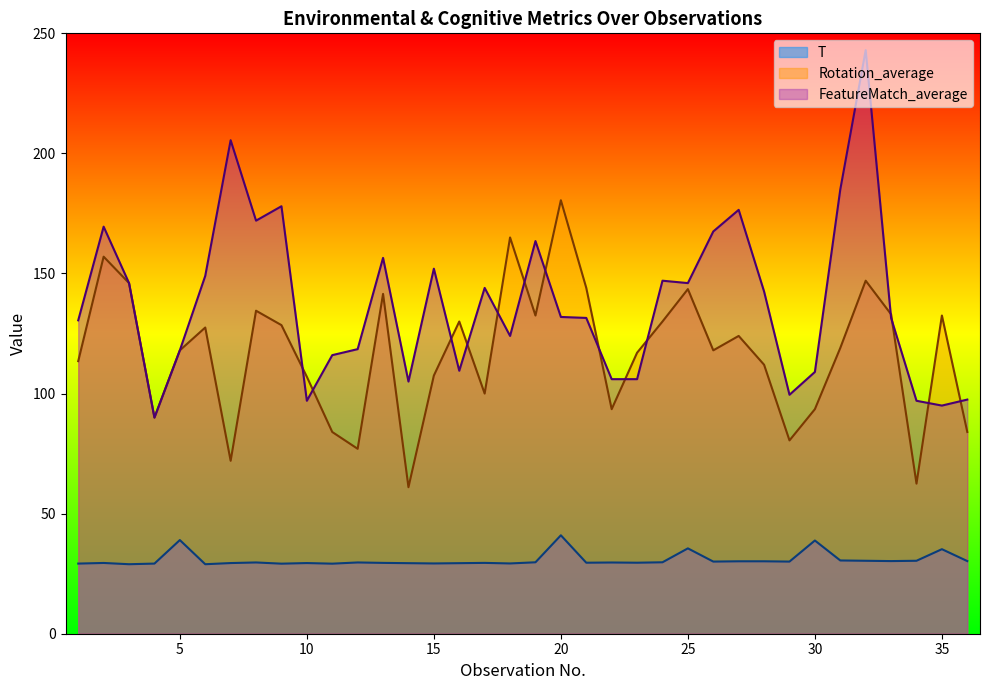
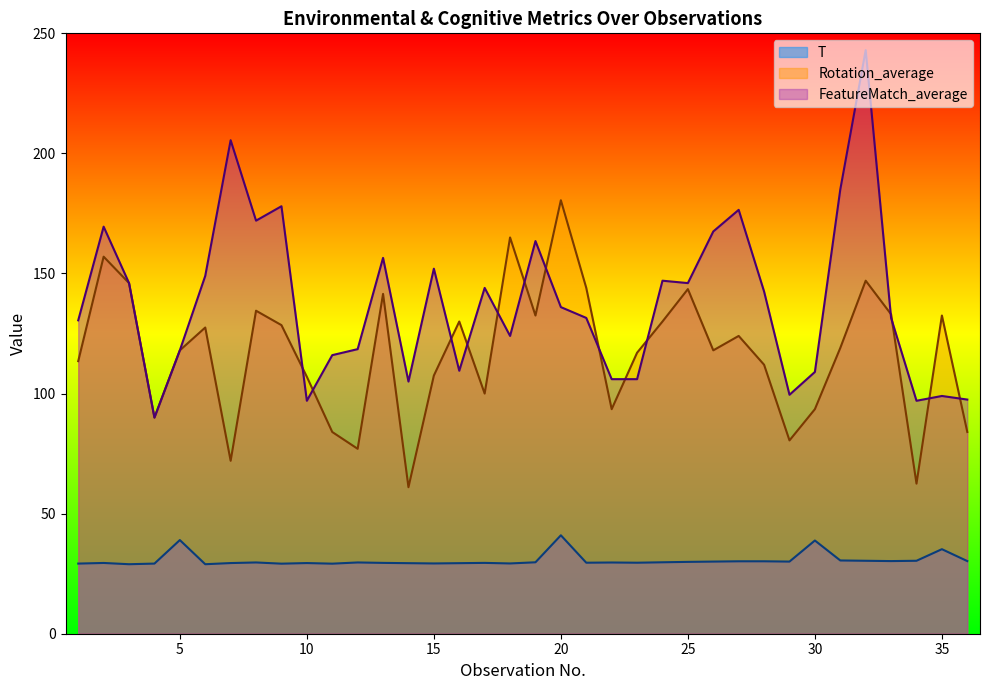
FeatureMatch_average, 20: 132 -> 136
T, 25: 36 -> 30
FeatureMatch_average, 35: 95 -> 99
